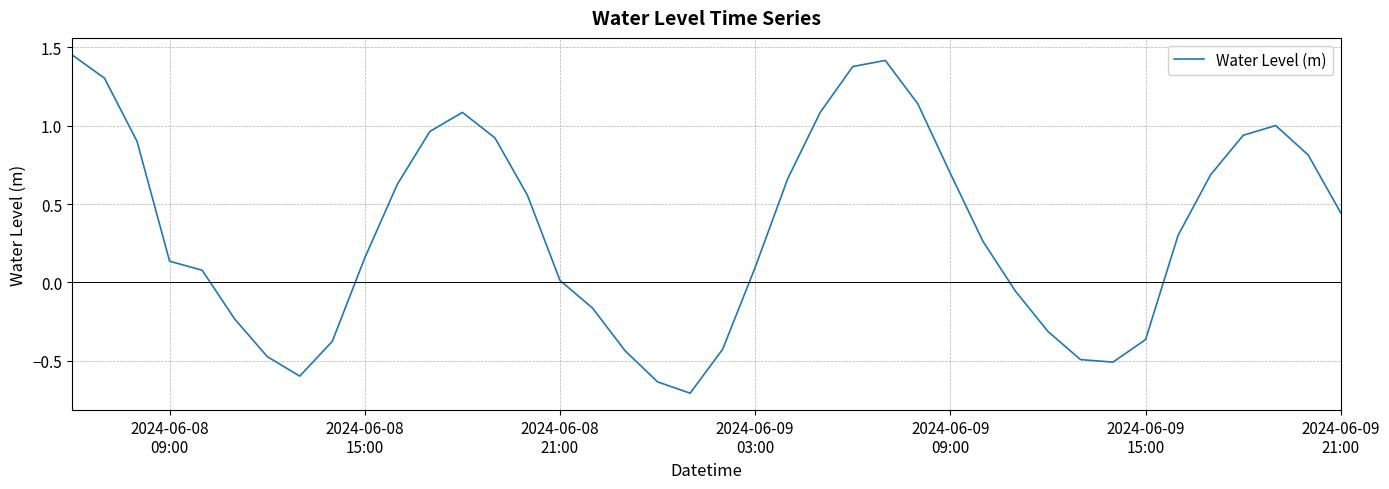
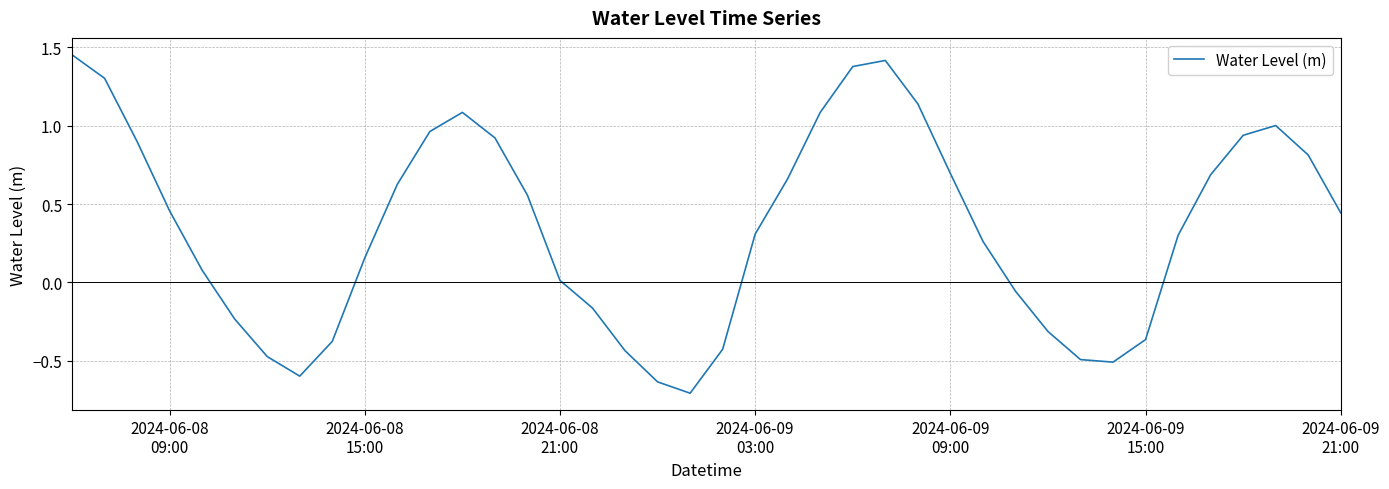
2024-06-08 09:00: 0.14 -> 0.46
2024-06-09 03:00: 0.10 -> 0.31
